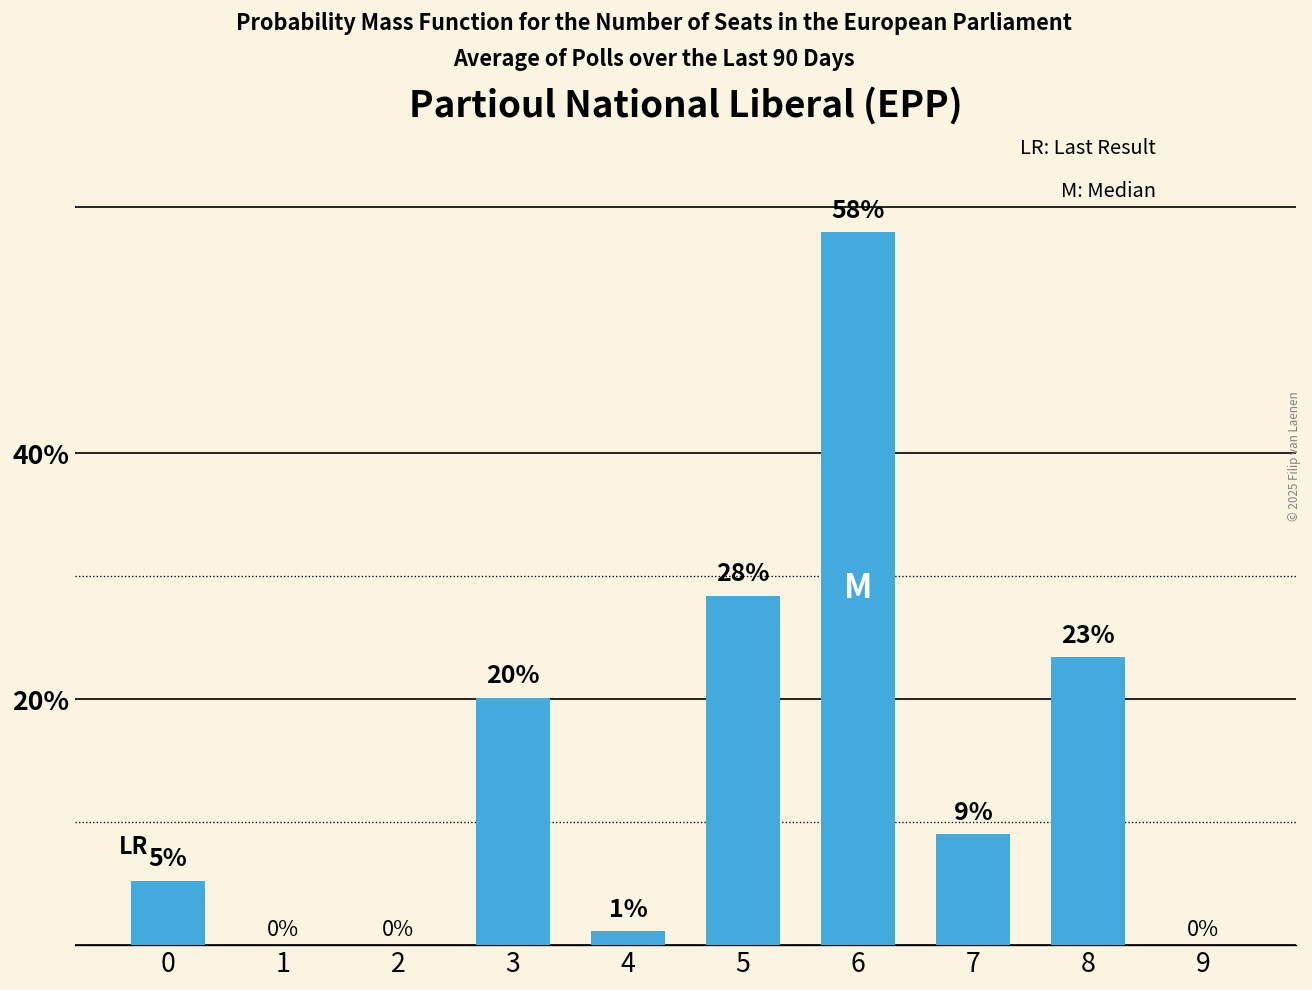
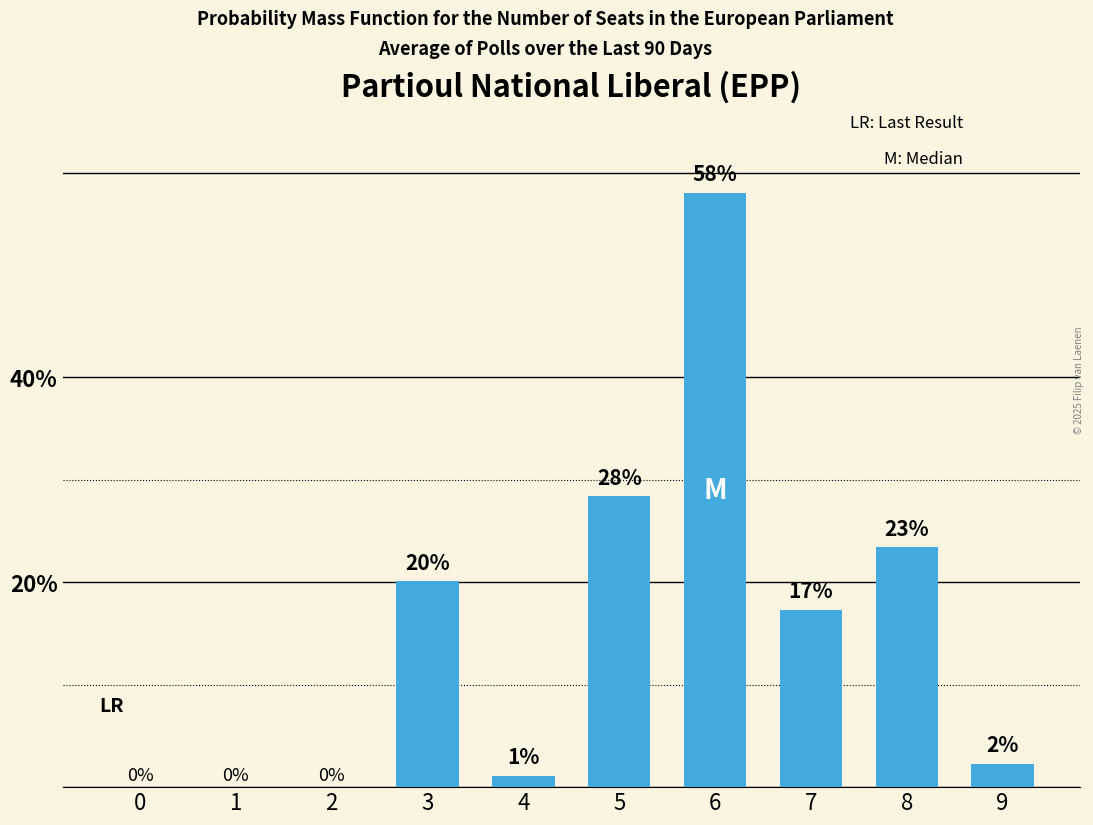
0: 5% -> 0%
7: 9% -> 17%
9: 0% -> 2%
